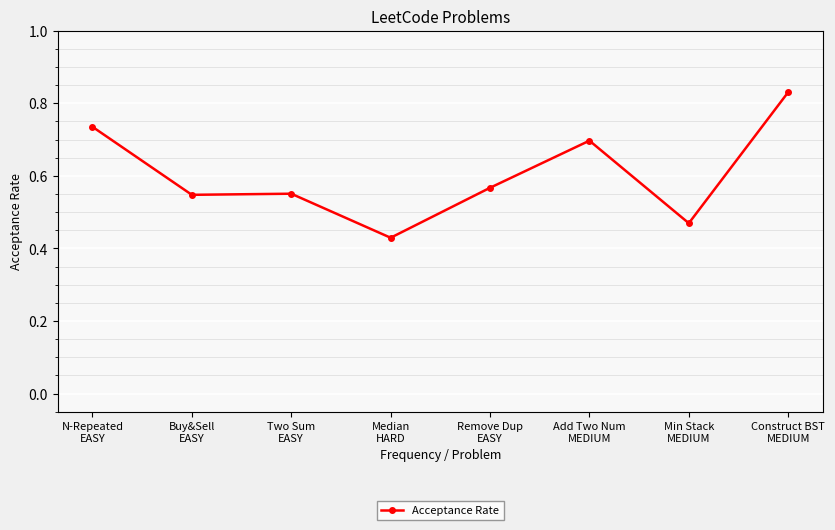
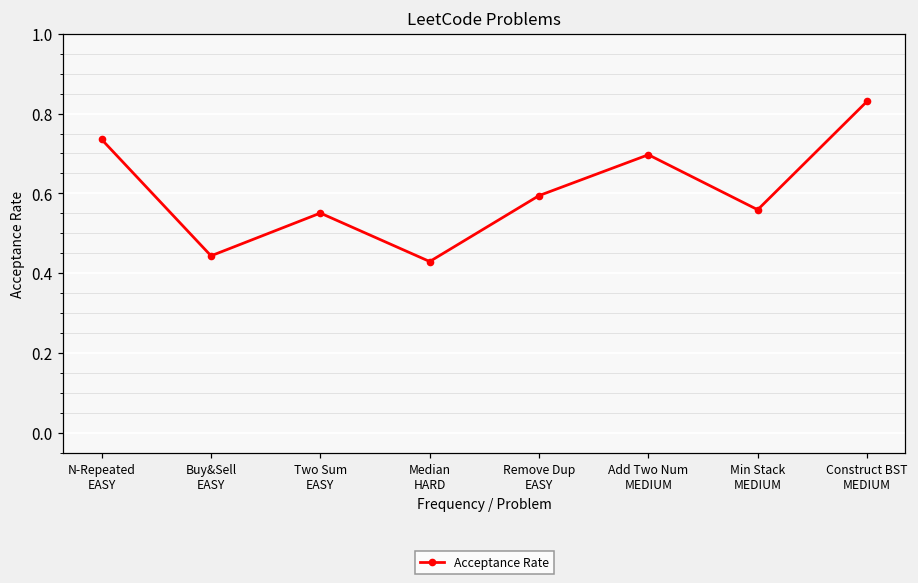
Buy&Sell EASY: 0.55 -> 0.44
Remove Dup EASY: 0.57 -> 0.59
Min Stack MEDIUM: 0.47 -> 0.56
